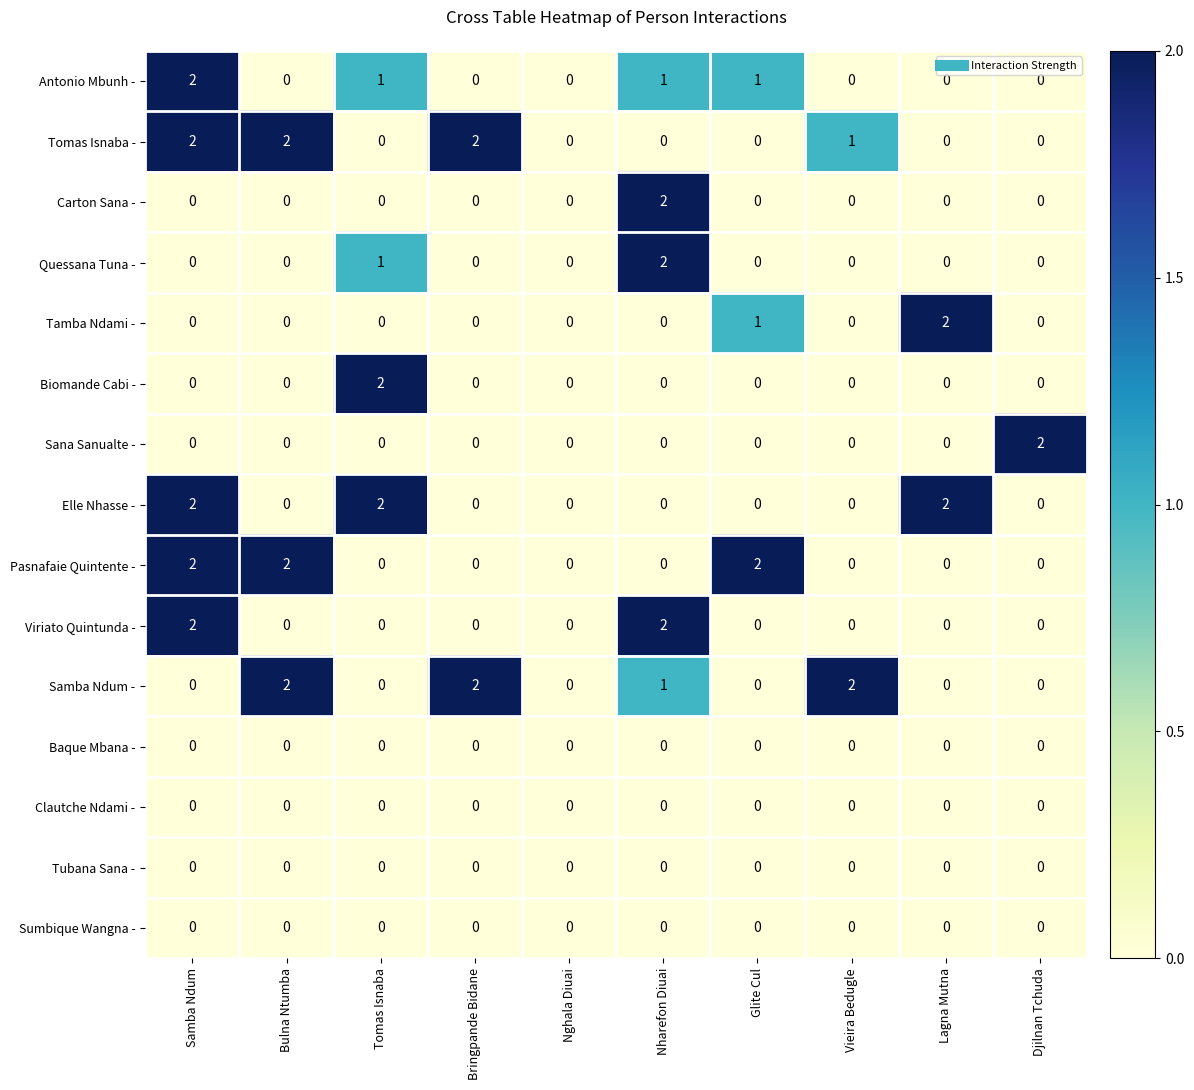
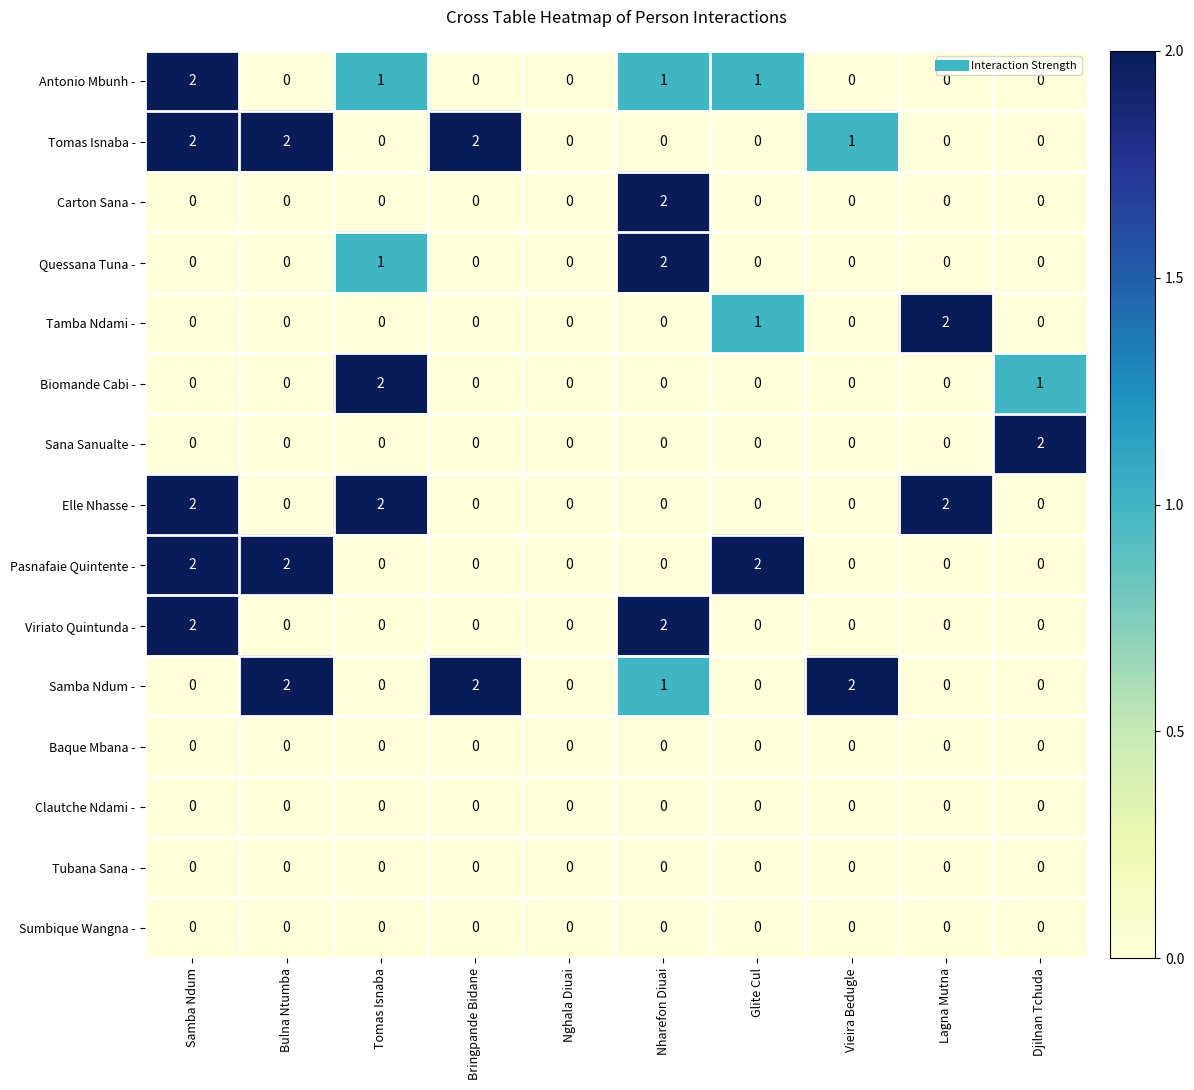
Biomande Cabi -, Djilnan Tchuda: 0 -> 1
